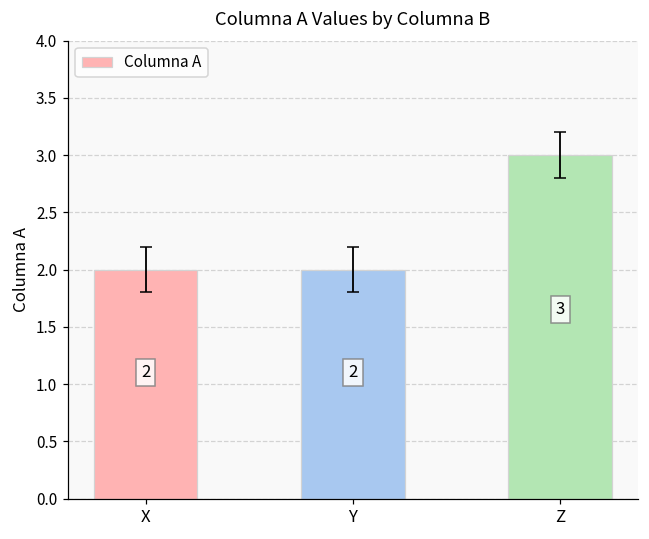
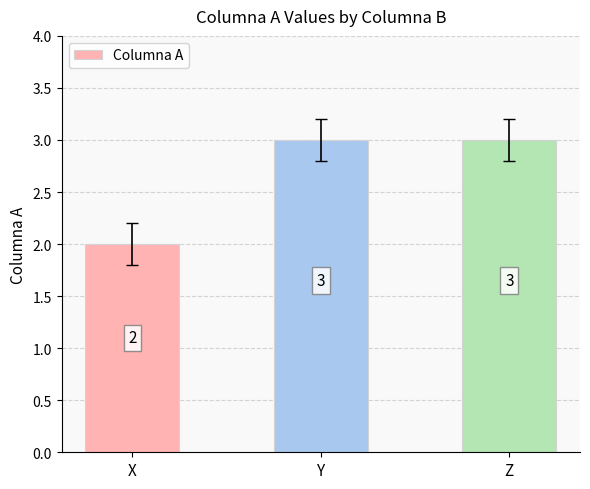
Columna A, Y: 2 -> 3
